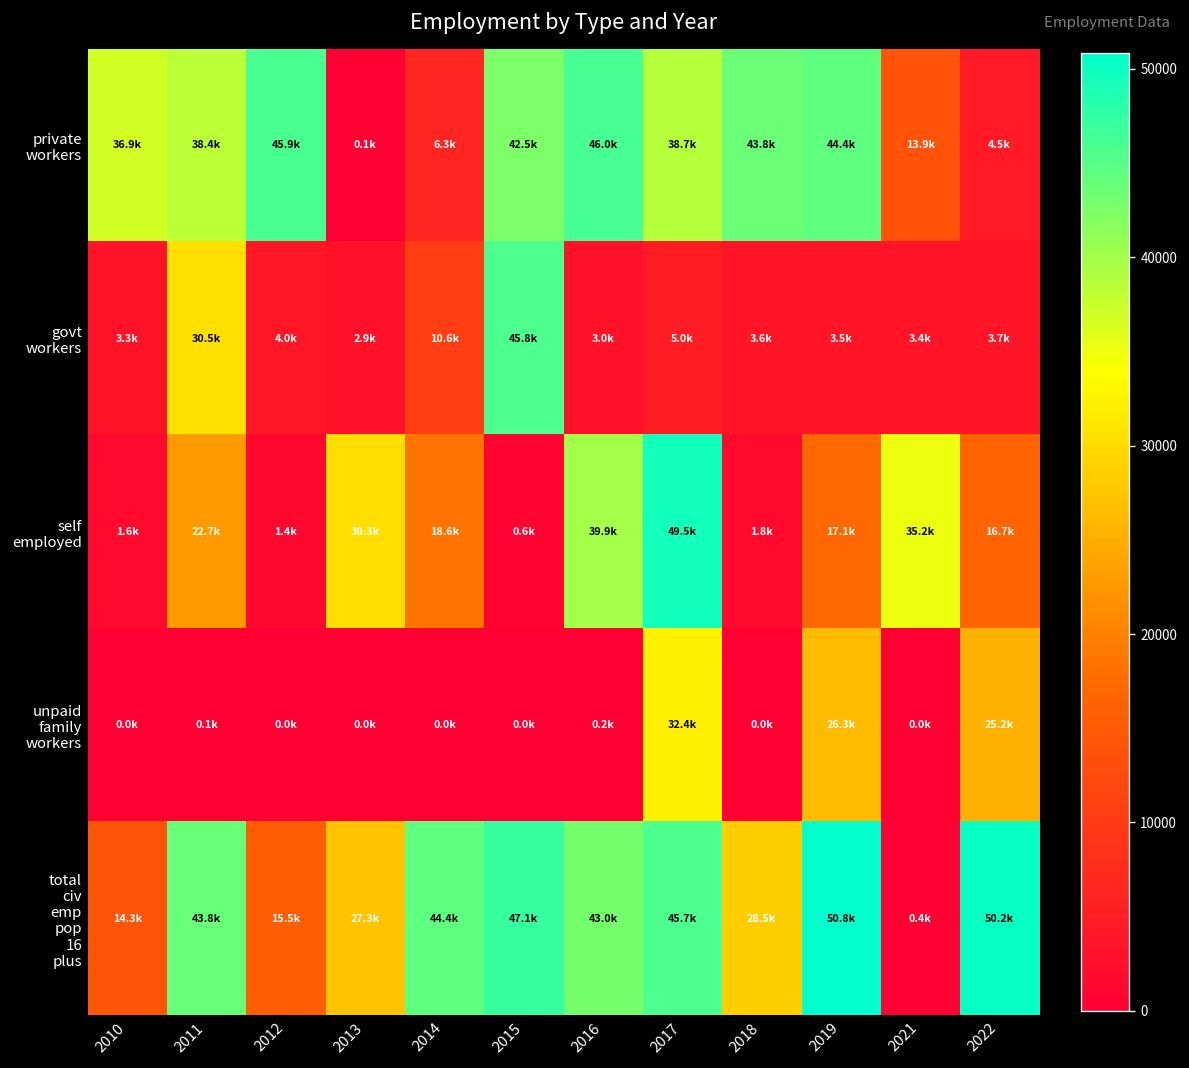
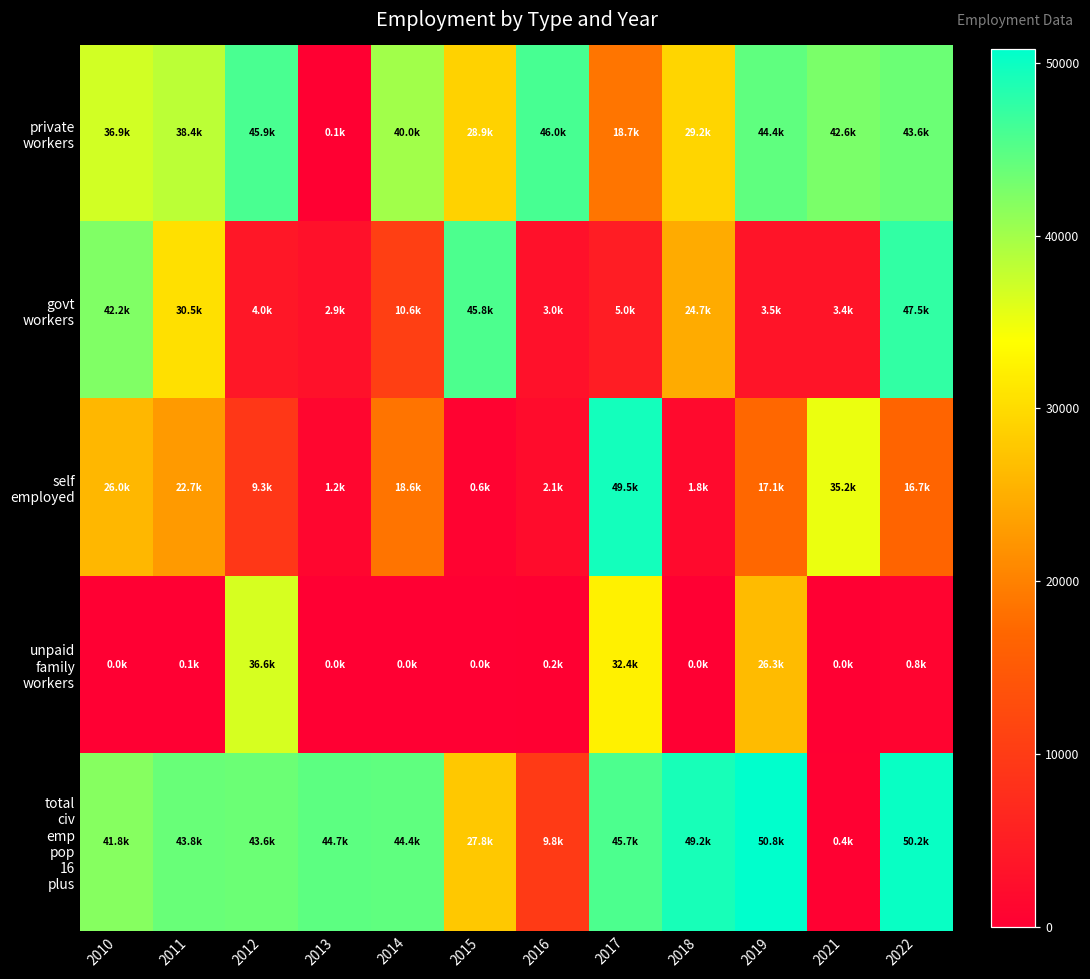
private workers, 2014: 6.3k -> 40.0k
private workers, 2015: 42.5k -> 28.9k
private workers, 2017: 38.7k -> 18.7k
private workers, 2018: 43.8k -> 29.2k
private workers, 2021: 13.9k -> 42.6k
private workers, 2022: 4.5k -> 43.6k
govt workers, 2010: 3.3k -> 42.2k
govt workers, 2018: 3.6k -> 24.7k
govt workers, 2022: 3.7k -> 47.5k
self employed, 2010: 1.6k -> 26.0k
self employed, 2012: 1.4k -> 9.3k
self employed, 2013: 30.3k -> 1.2k
self employed, 2016: 39.9k -> 2.1k
unpaid family workers, 2012: 0.0k -> 36.6k
unpaid family workers, 2022: 25.2k -> 0.8k
total civ emp pop 16 plus, 2010: 14.3k -> 41.8k
total civ emp pop 16 plus, 2012: 15.5k -> 43.6k
total civ emp pop 16 plus, 2013: 27.3k -> 44.7k
total civ emp pop 16 plus, 2015: 47.1k -> 27.8k
total civ emp pop 16 plus, 2016: 43.0k -> 9.8k
total civ emp pop 16 plus, 2018: 28.5k -> 49.2k
